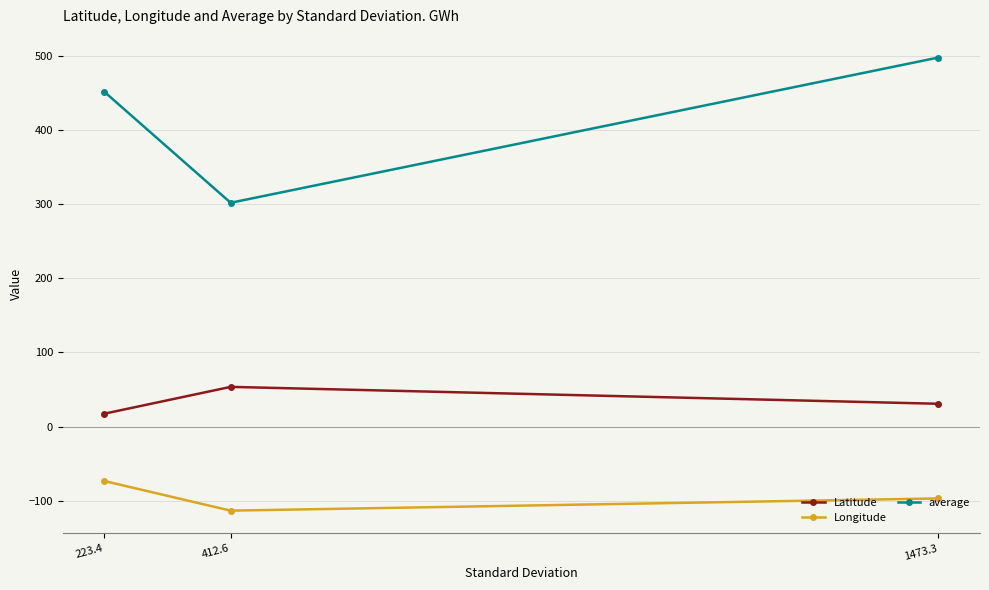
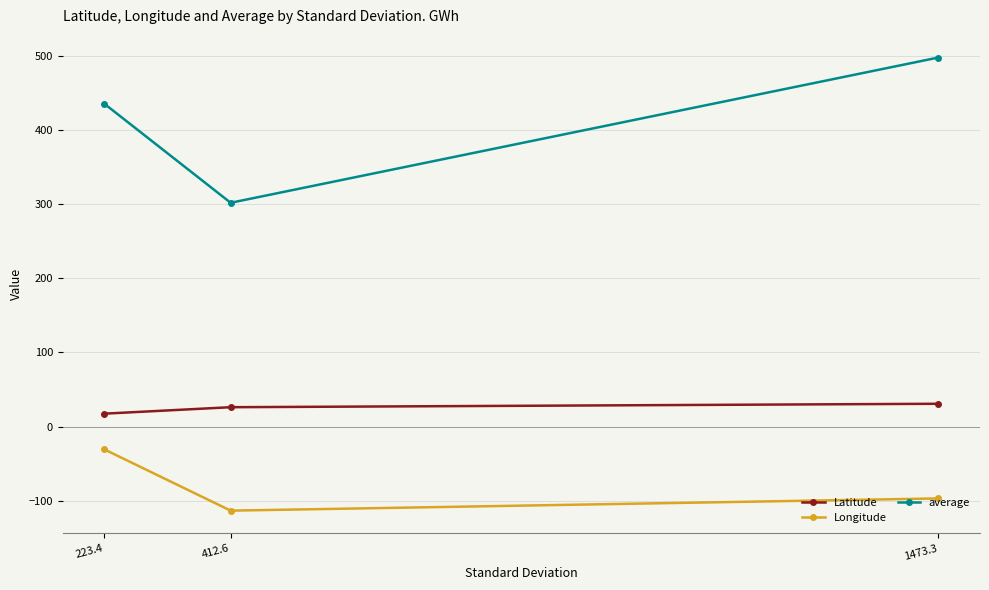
Longitude, 223.4: -70 -> -30
average, 223.4: 450 -> 440
Latitude, 412.6: 50 -> 30
